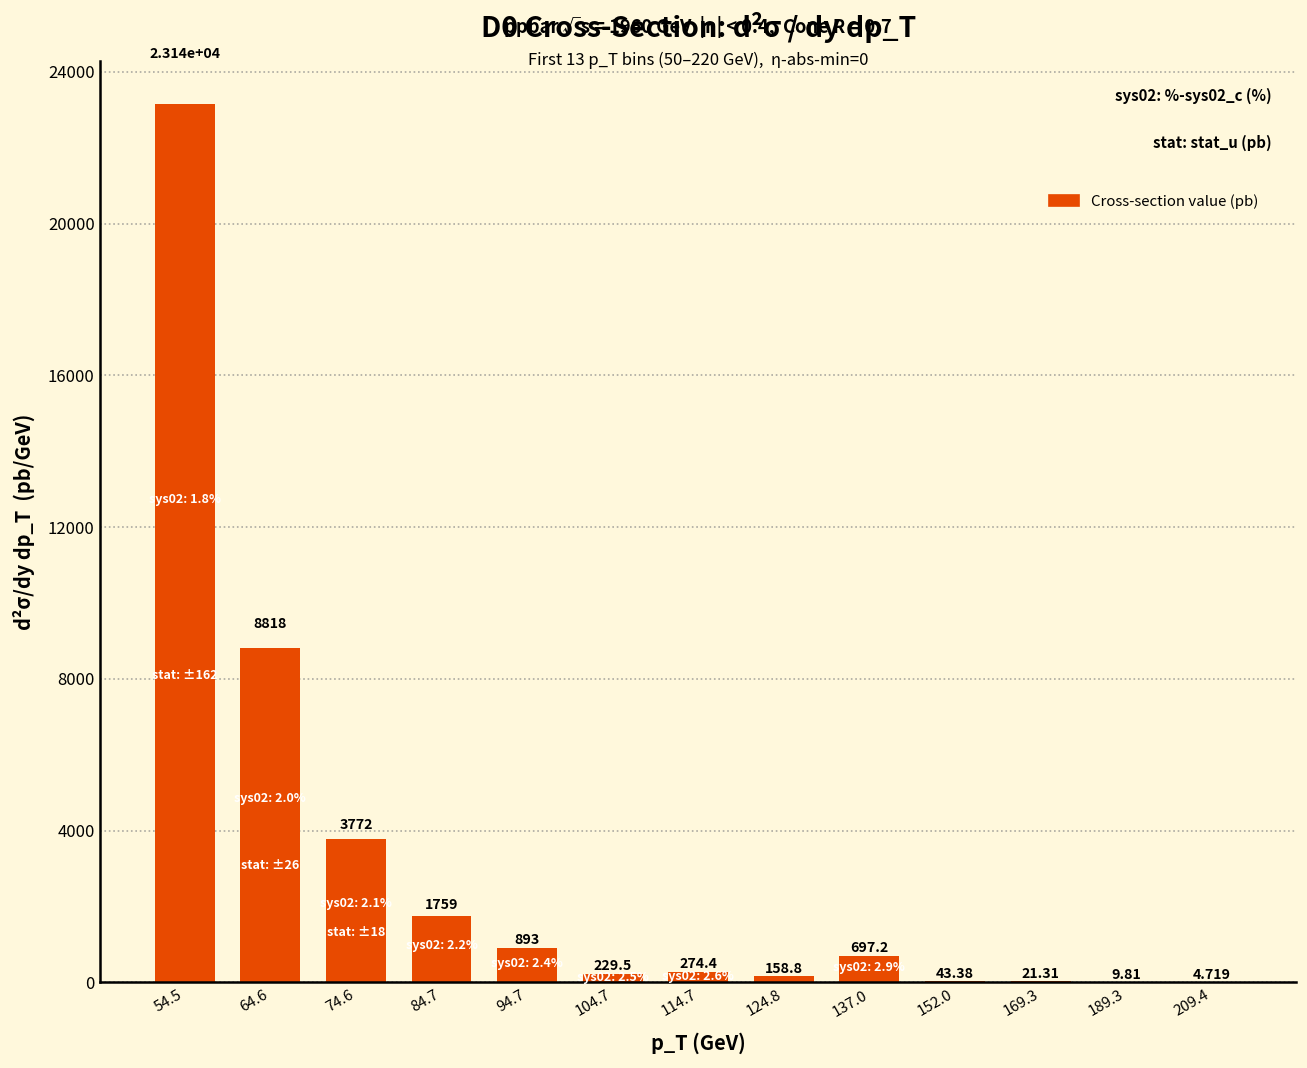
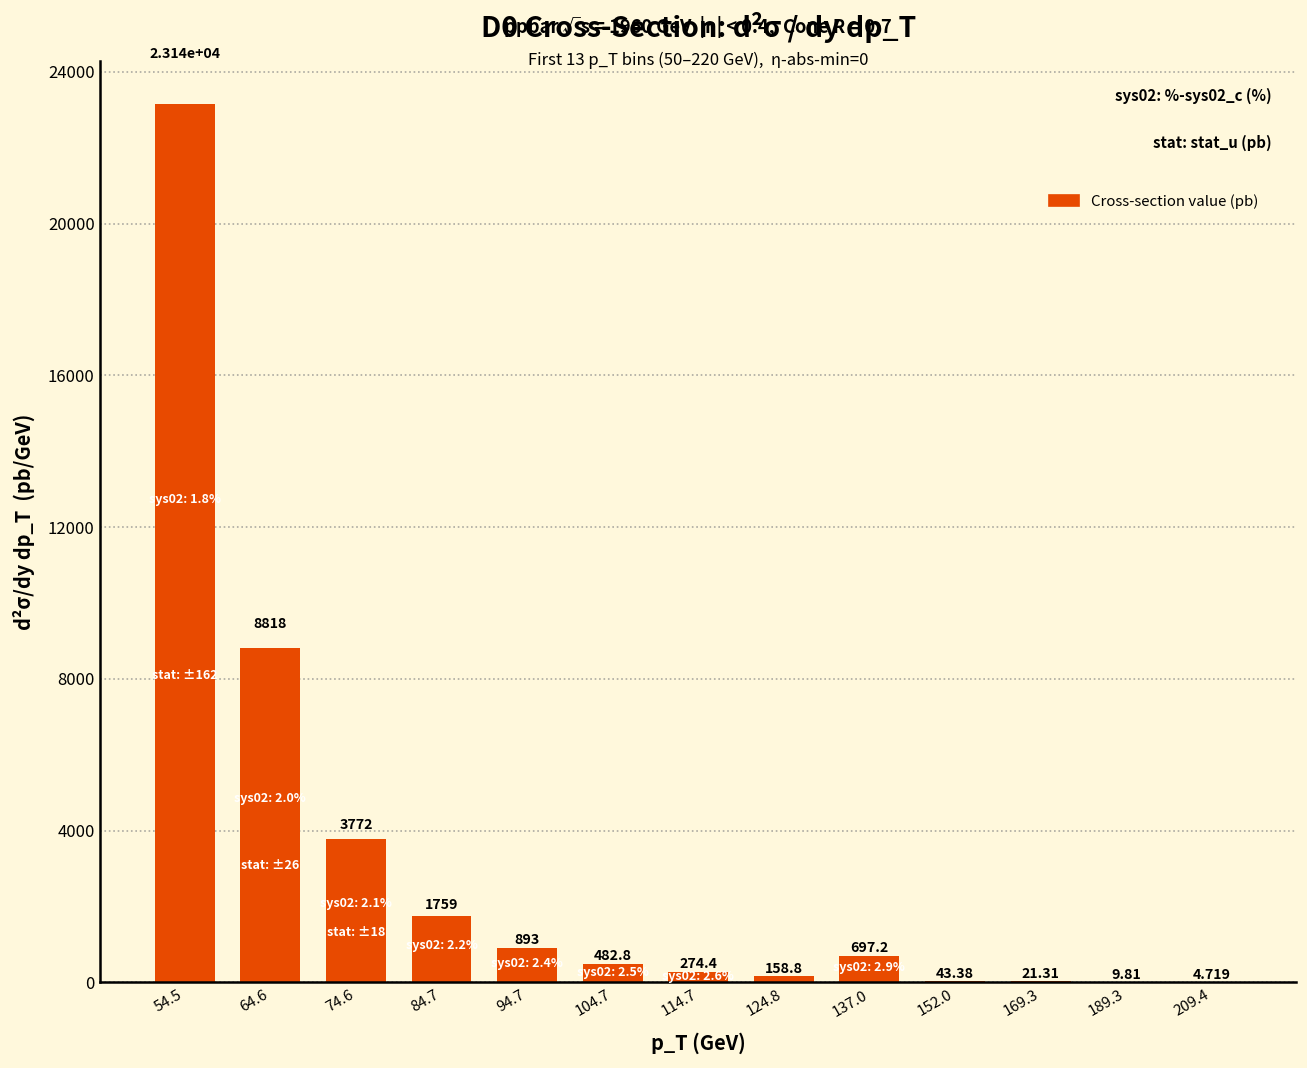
104.7: 229.5 -> 482.8
